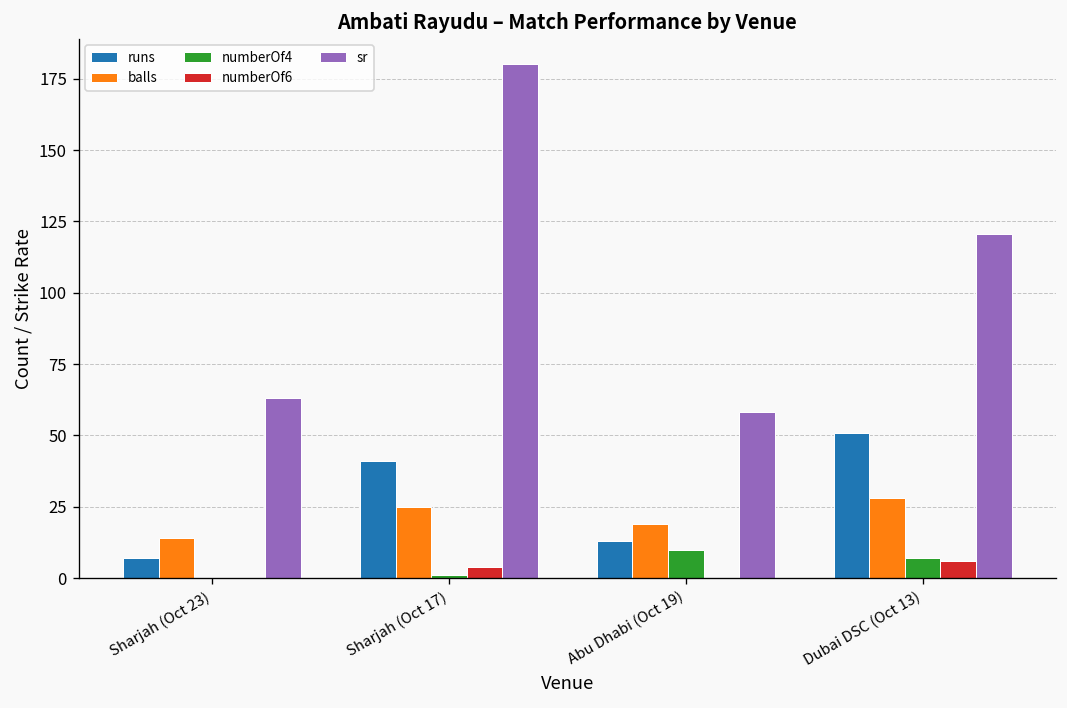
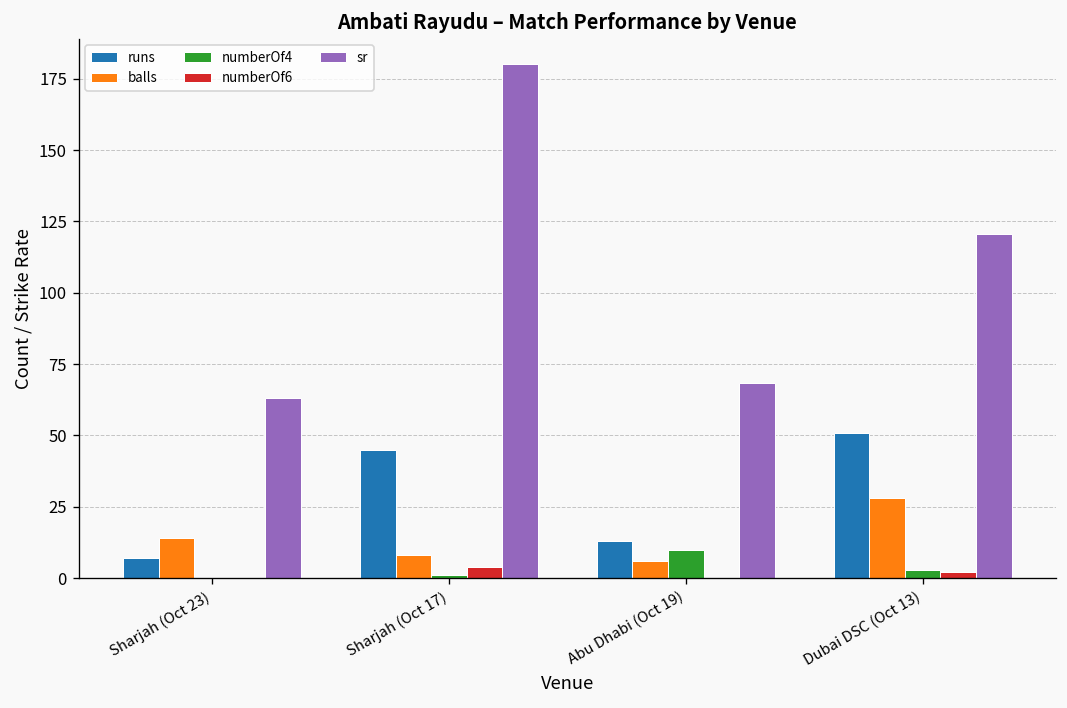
runs, Sharjah (Oct 17): 41 -> 45
balls, Sharjah (Oct 17): 25 -> 8
balls, Abu Dhabi (Oct 19): 19 -> 6
sr, Abu Dhabi (Oct 19): 58 -> 68
numberOf4, Dubai DSC (Oct 13): 7 -> 3
numberOf6, Dubai DSC (Oct 13): 6 -> 2
